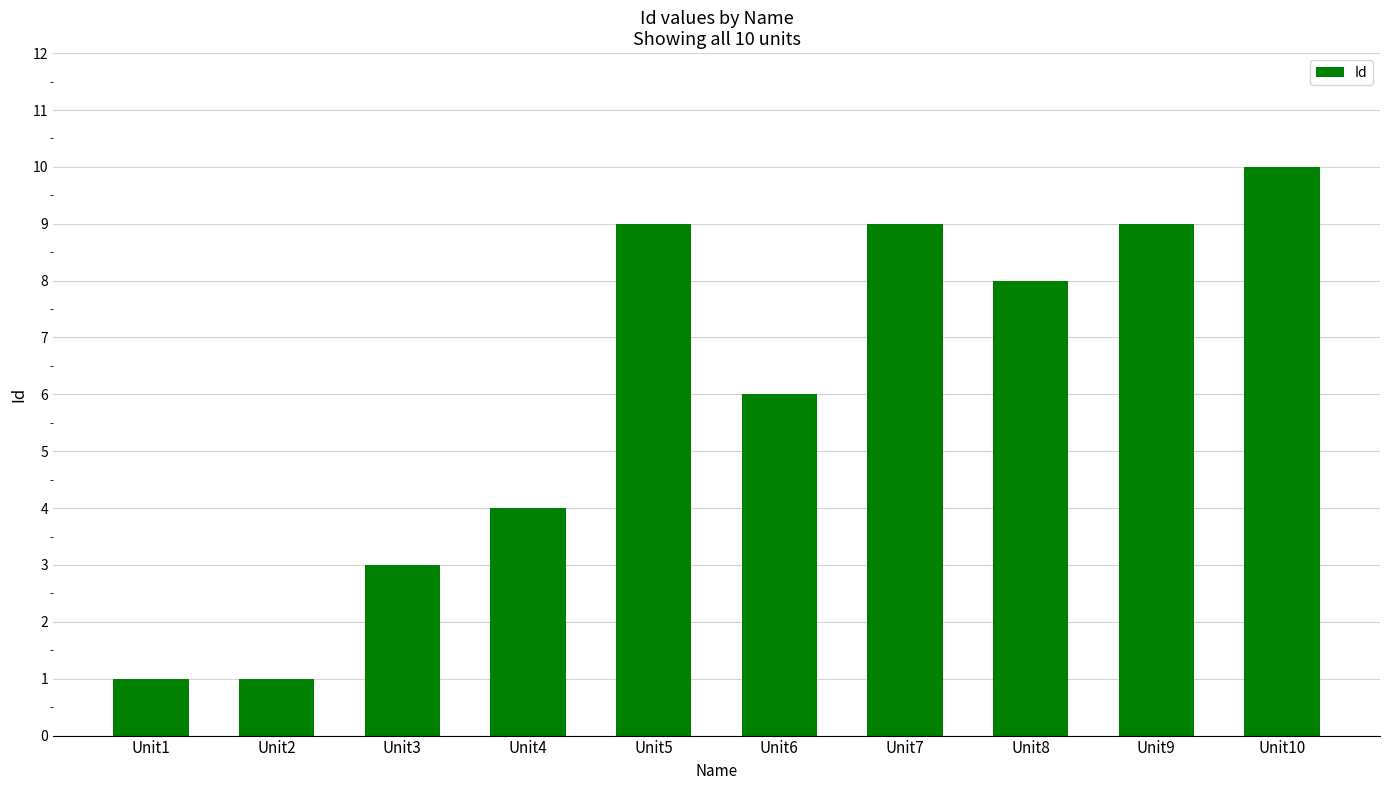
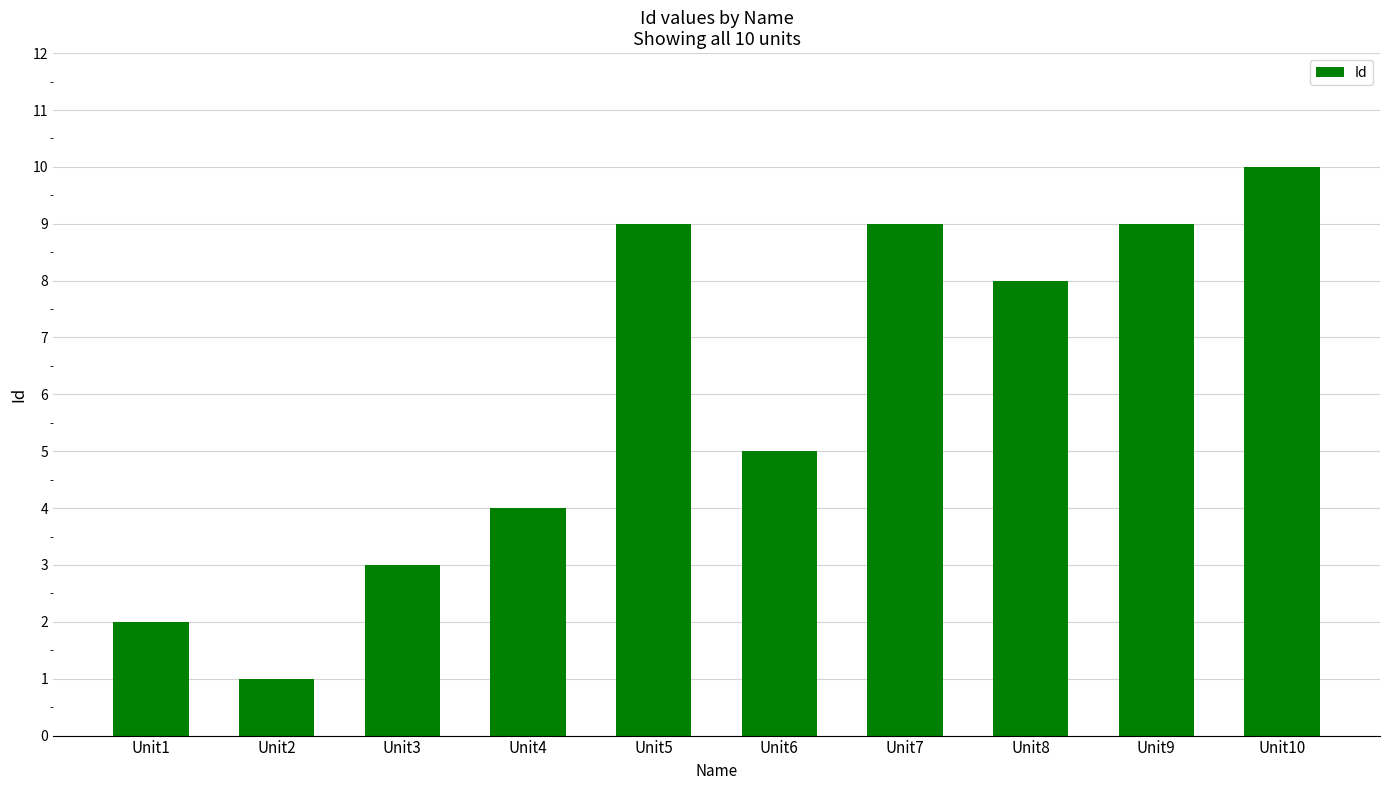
Unit1: 1 -> 2
Unit6: 6 -> 5
